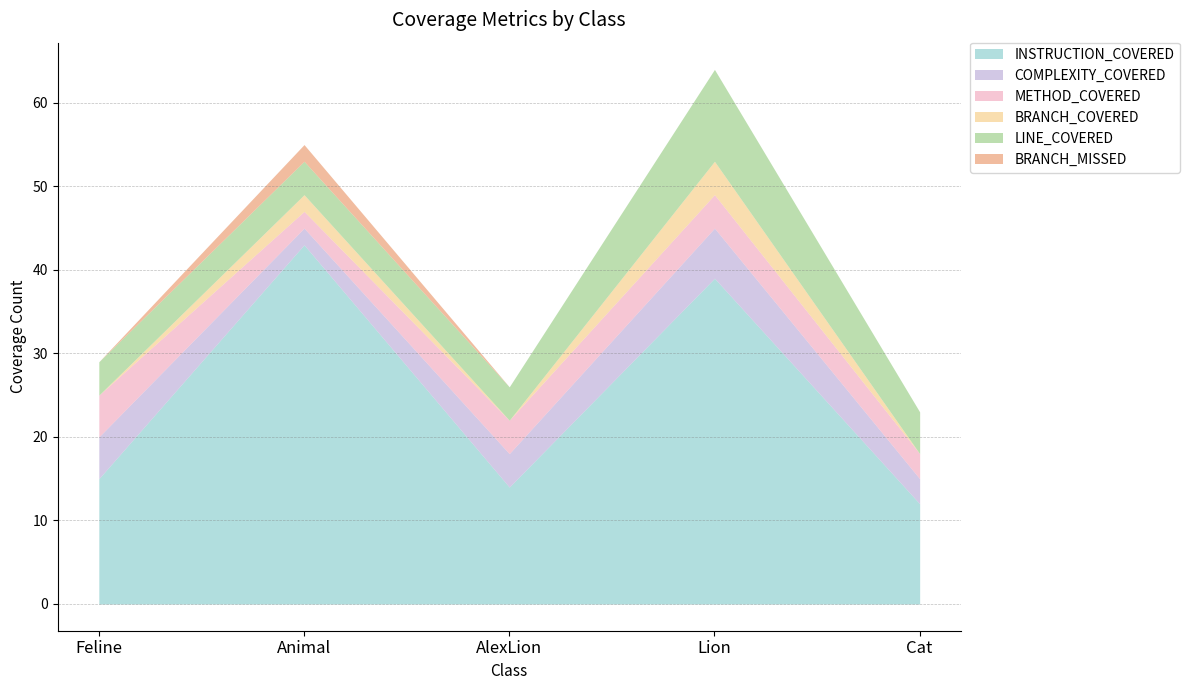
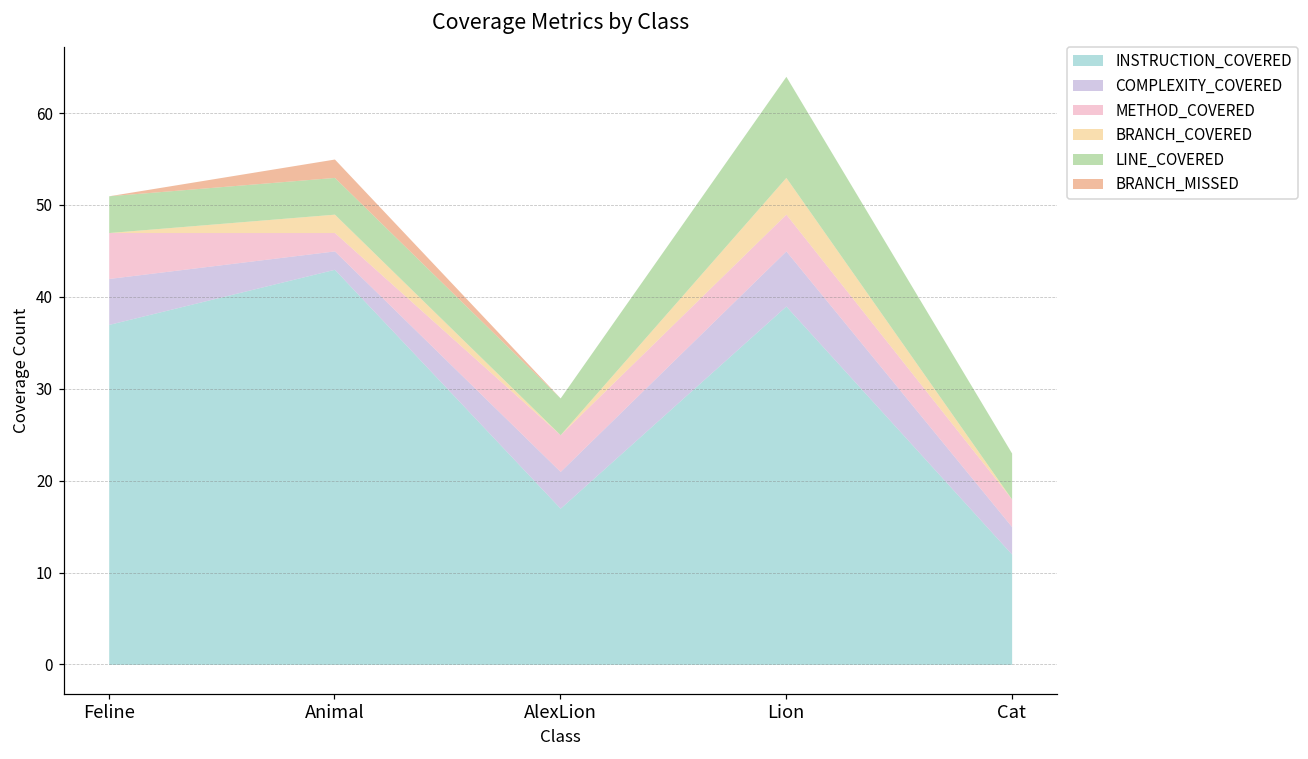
INSTRUCTION_COVERED, Feline: 15 -> 37
INSTRUCTION_COVERED, AlexLion: 14 -> 17
